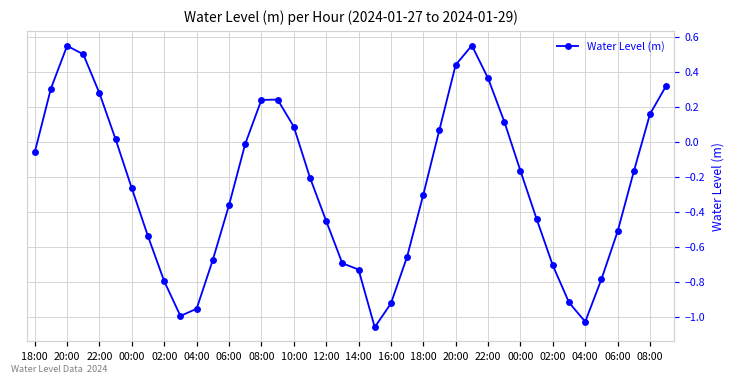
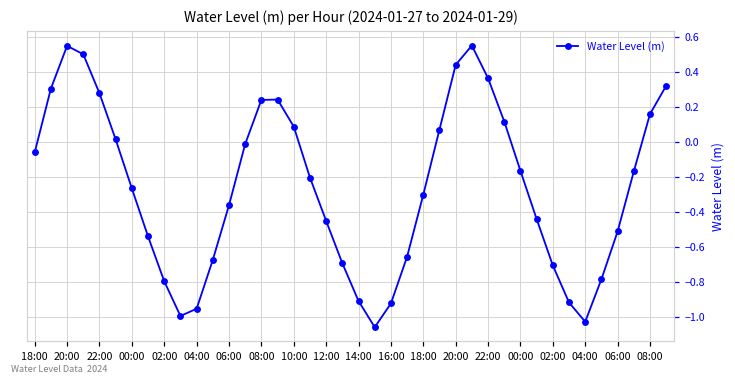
14:00: -0.73 -> -0.91
